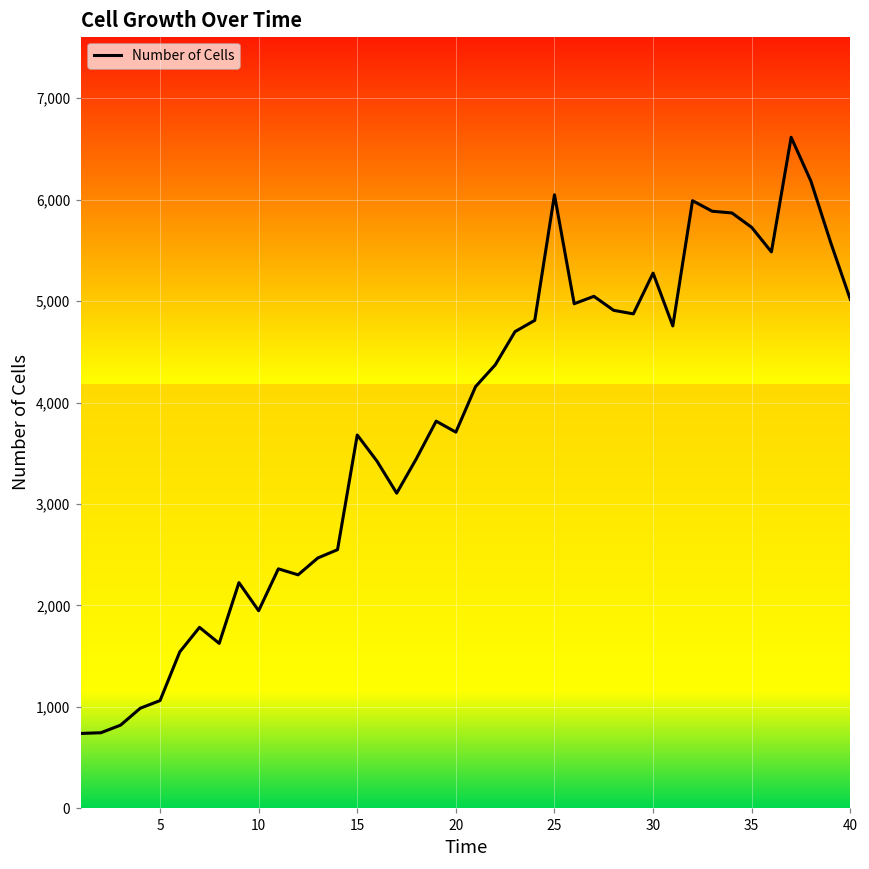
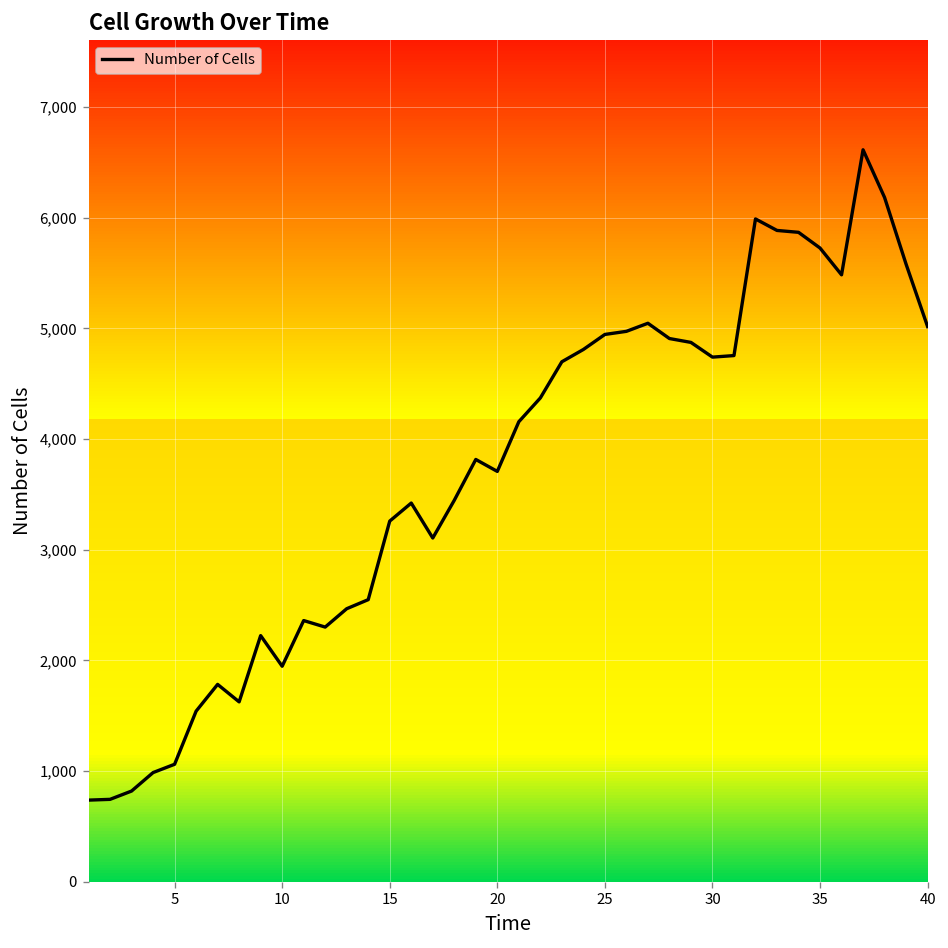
Number of Cells, 15: 3,700 -> 3,300
Number of Cells, 25: 6,000 -> 4,900
Number of Cells, 30: 5,300 -> 4,700
